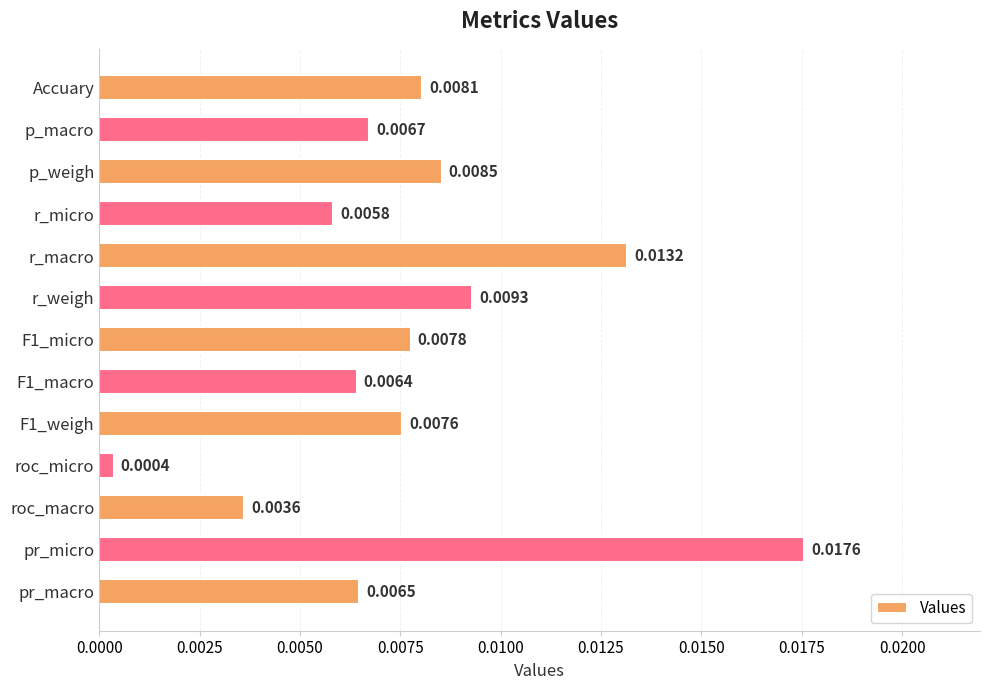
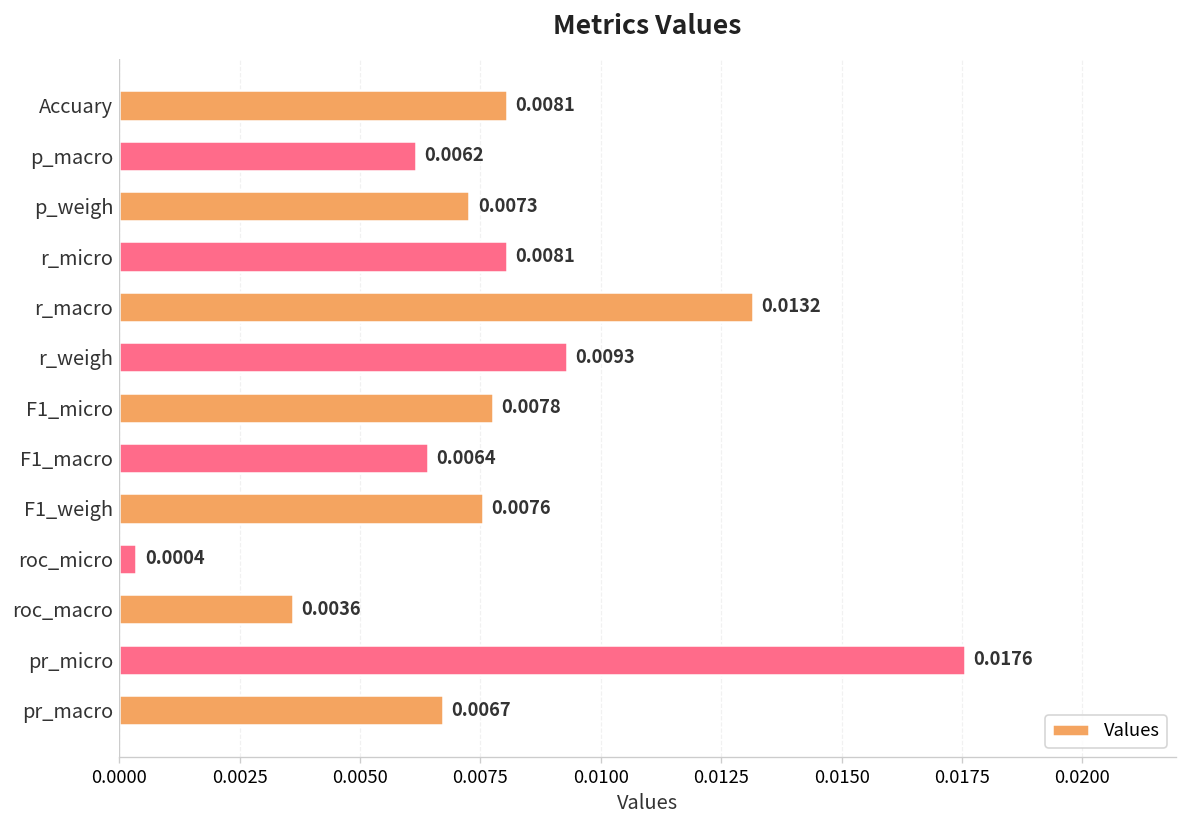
p_macro: 0.0067 -> 0.0062
p_weigh: 0.0085 -> 0.0073
r_micro: 0.0058 -> 0.0081
pr_macro: 0.0065 -> 0.0067
